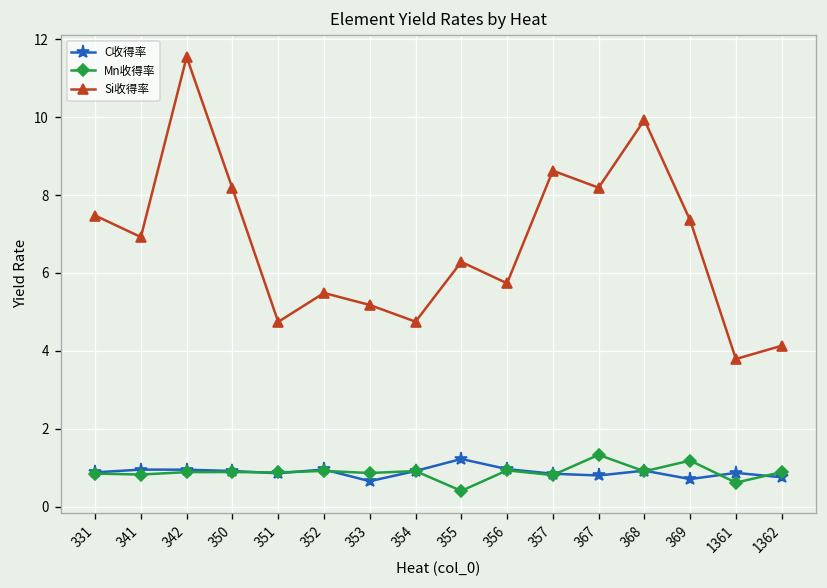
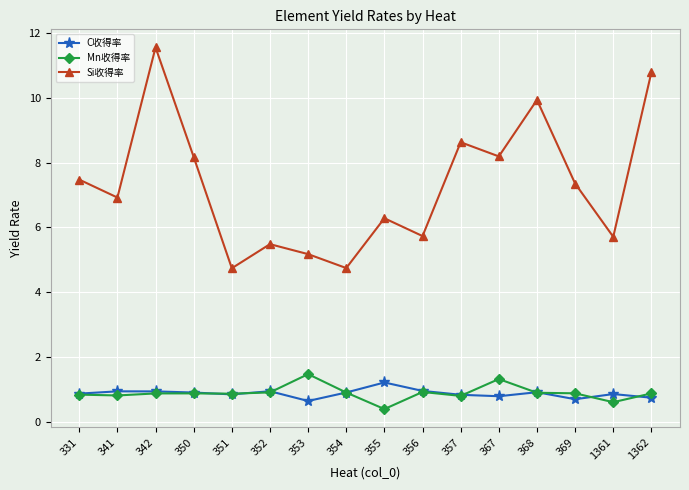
Mn收得率, 353: 0.9 -> 1.5
Mn收得率, 369: 1.2 -> 0.9
Si收得率, 1361: 3.8 -> 5.7
Si收得率, 1362: 4.1 -> 10.8
